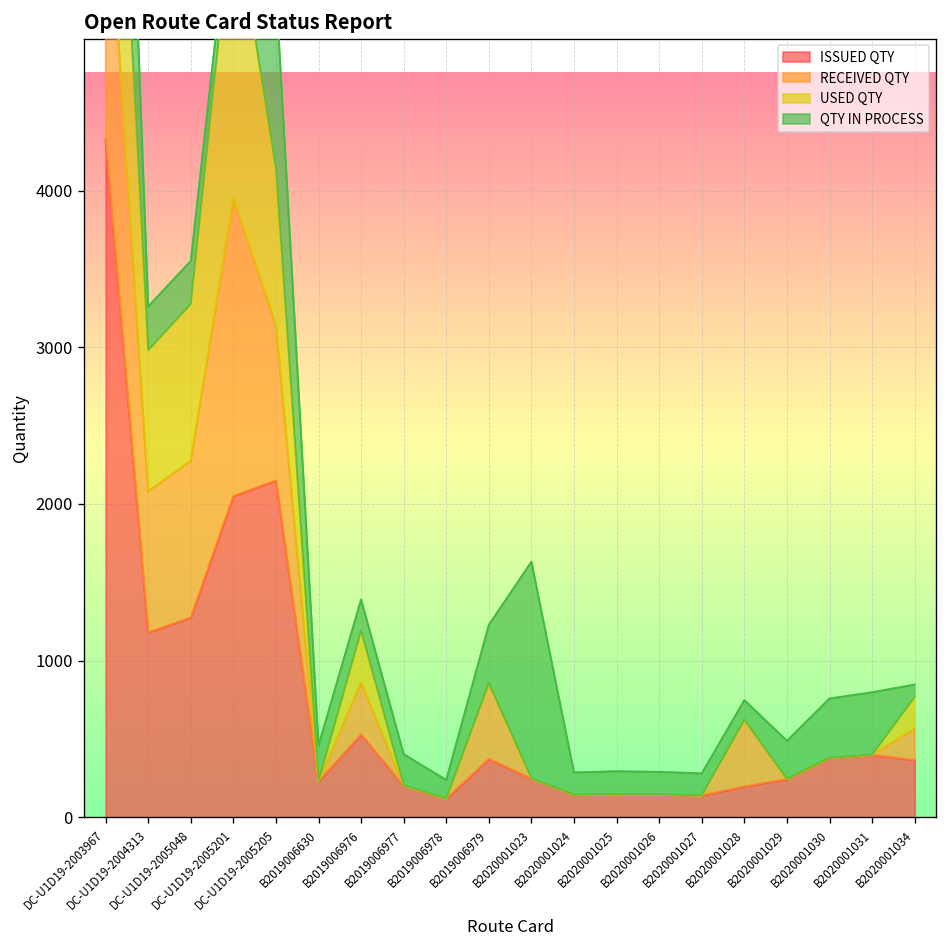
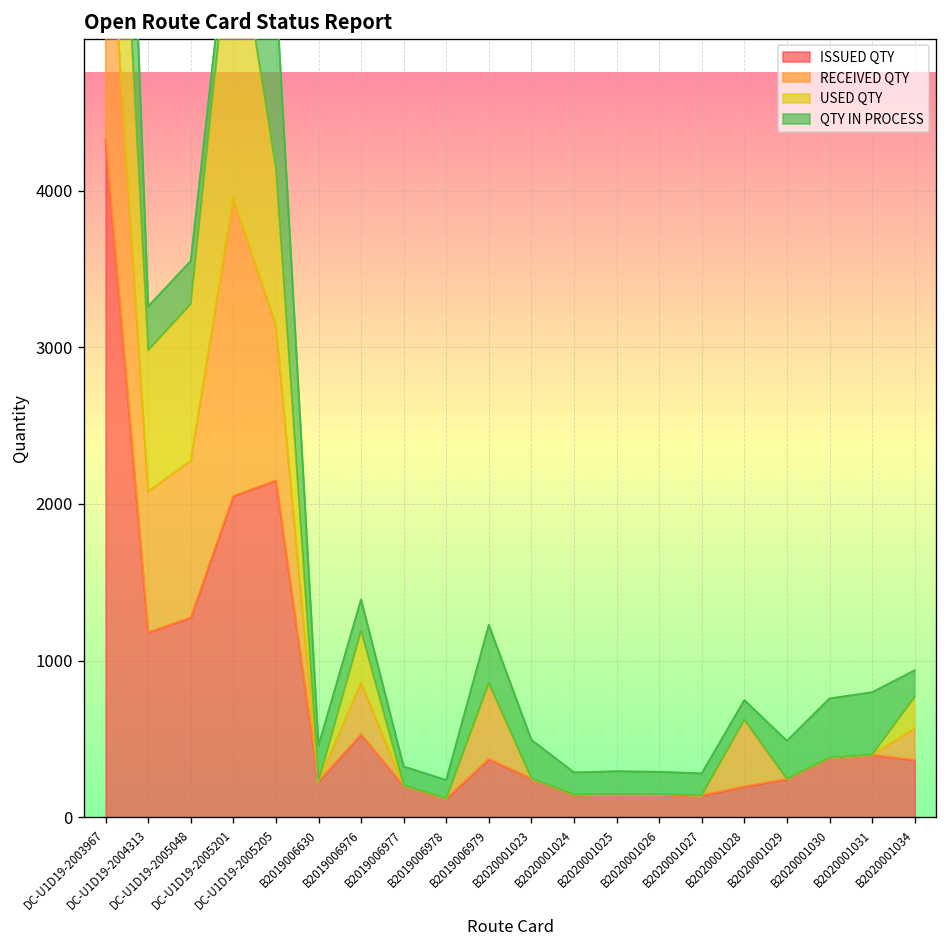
QTY IN PROCESS, B2019006977: 200 -> 120
QTY IN PROCESS, B2020001023: 1380 -> 250
QTY IN PROCESS, B2020001034: 80 -> 170
